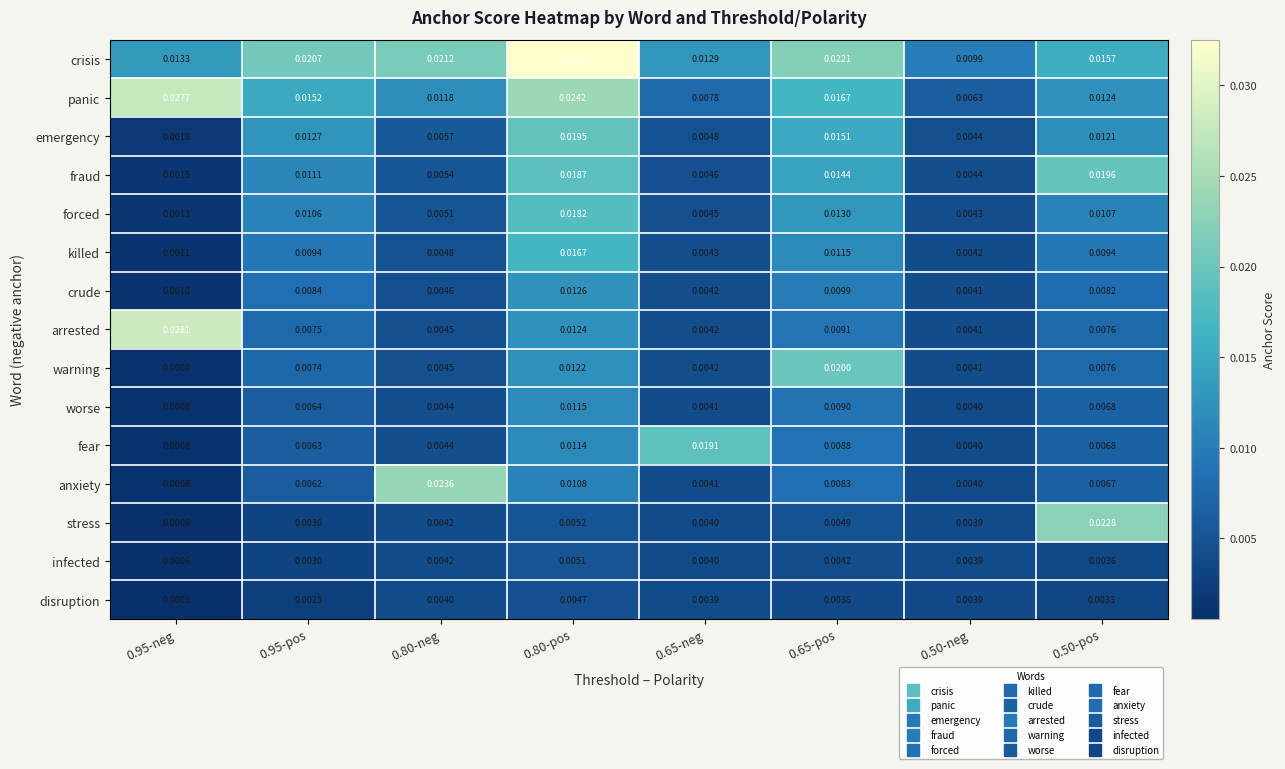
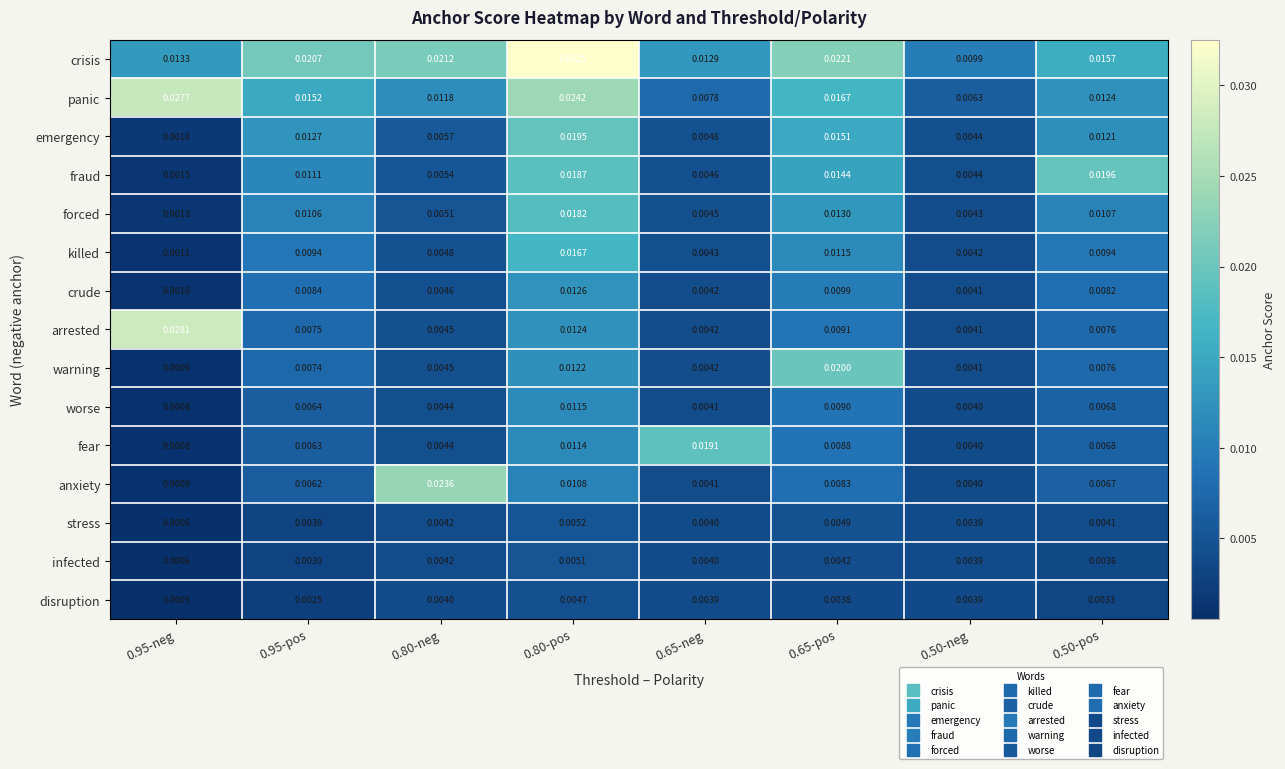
stress, 0.50-pos: 0.0228 -> 0.0041
